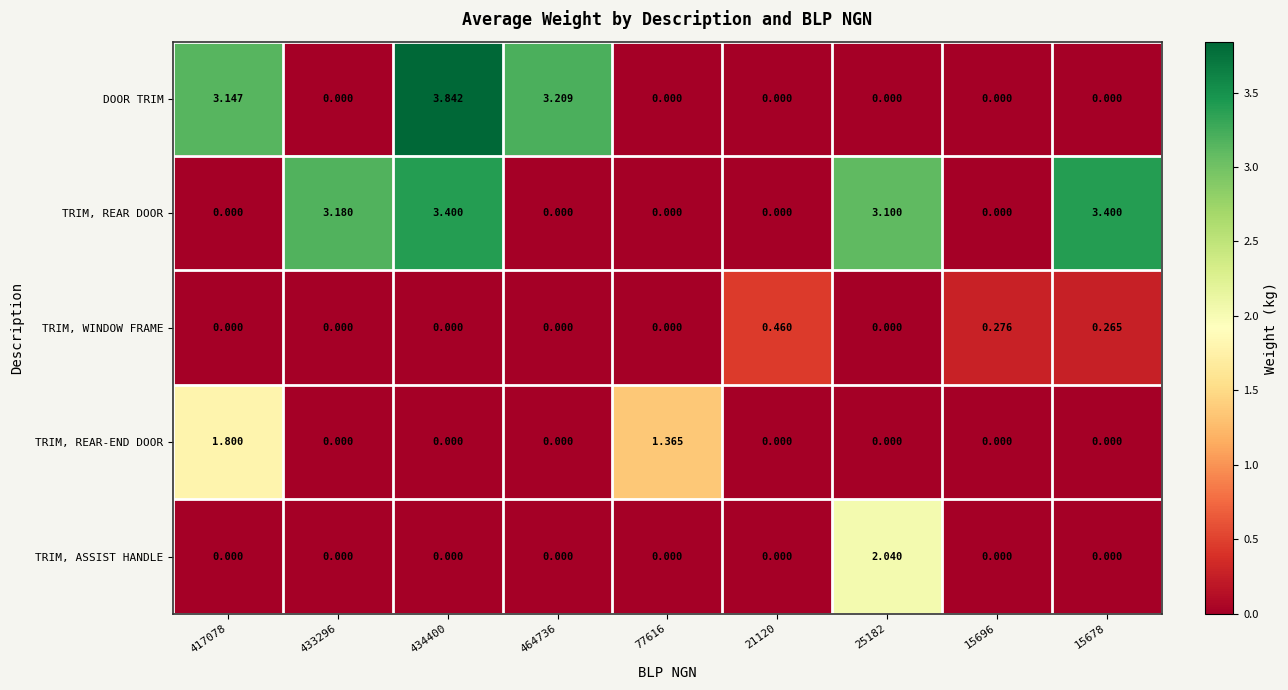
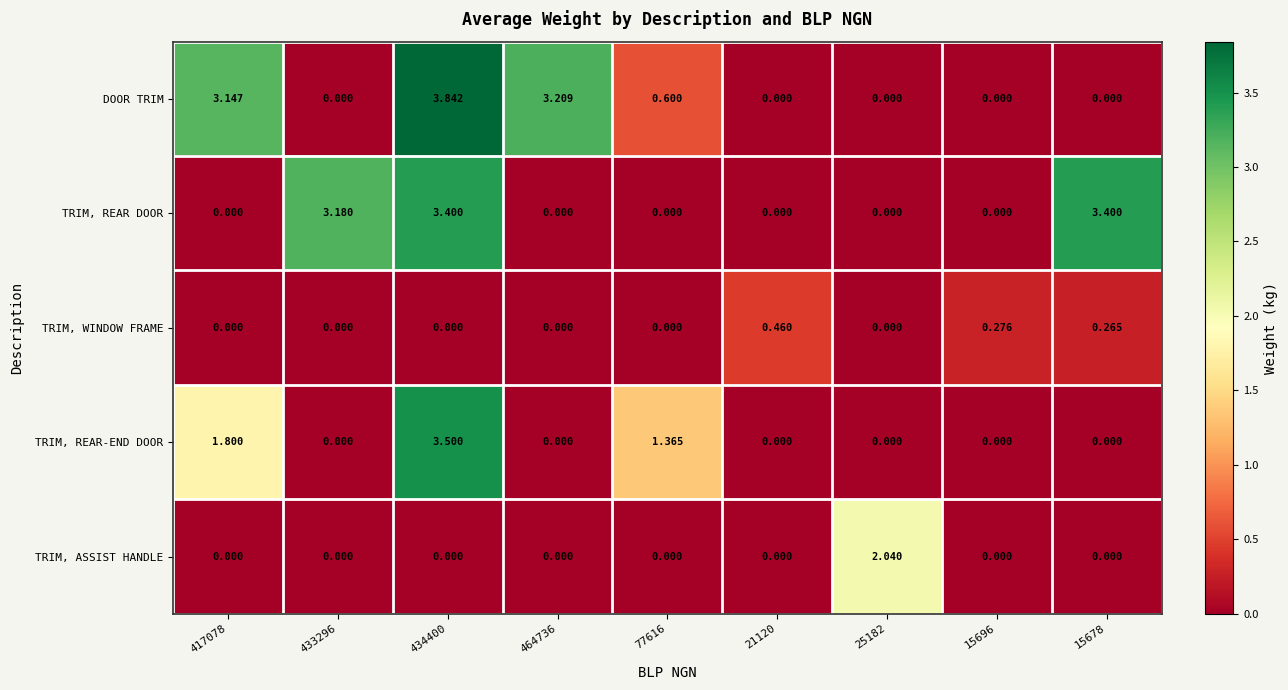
DOOR TRIM, 77616: 0.000 -> 0.600
TRIM, REAR DOOR, 25182: 3.100 -> 0.000
TRIM, REAR-END DOOR, 434400: 0.000 -> 3.500
